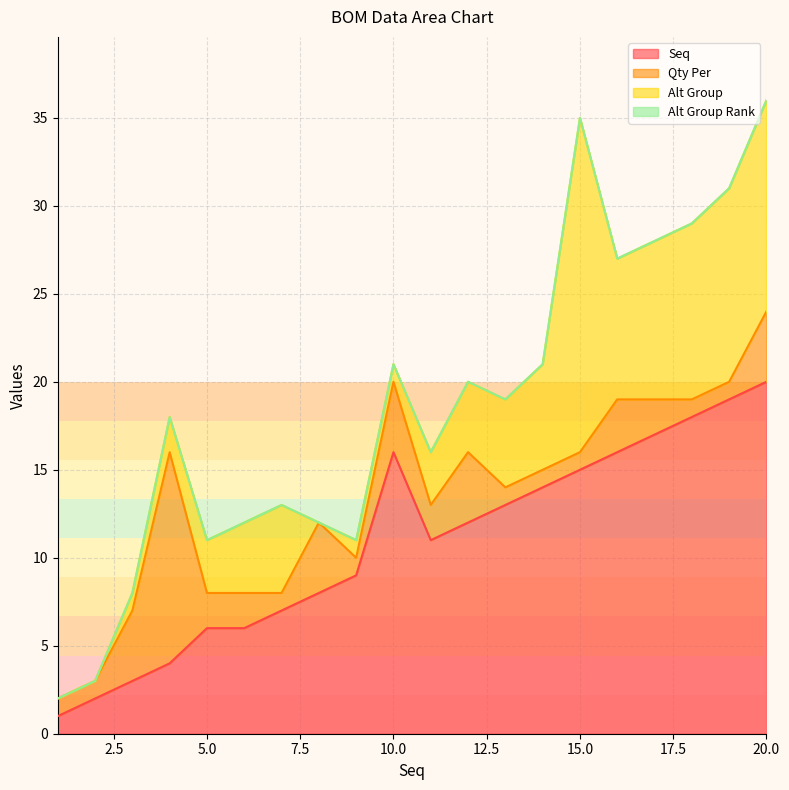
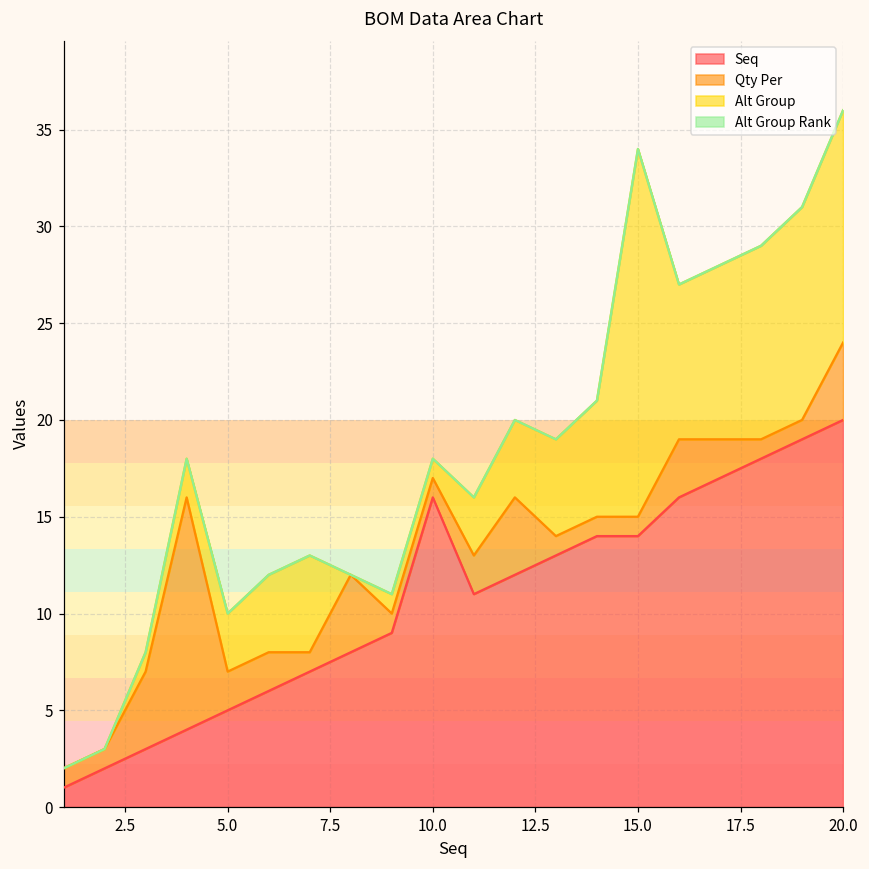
Seq, 5.0: 6 -> 5
Qty Per, 10.0: 4 -> 1
Seq, 15.0: 15 -> 14
